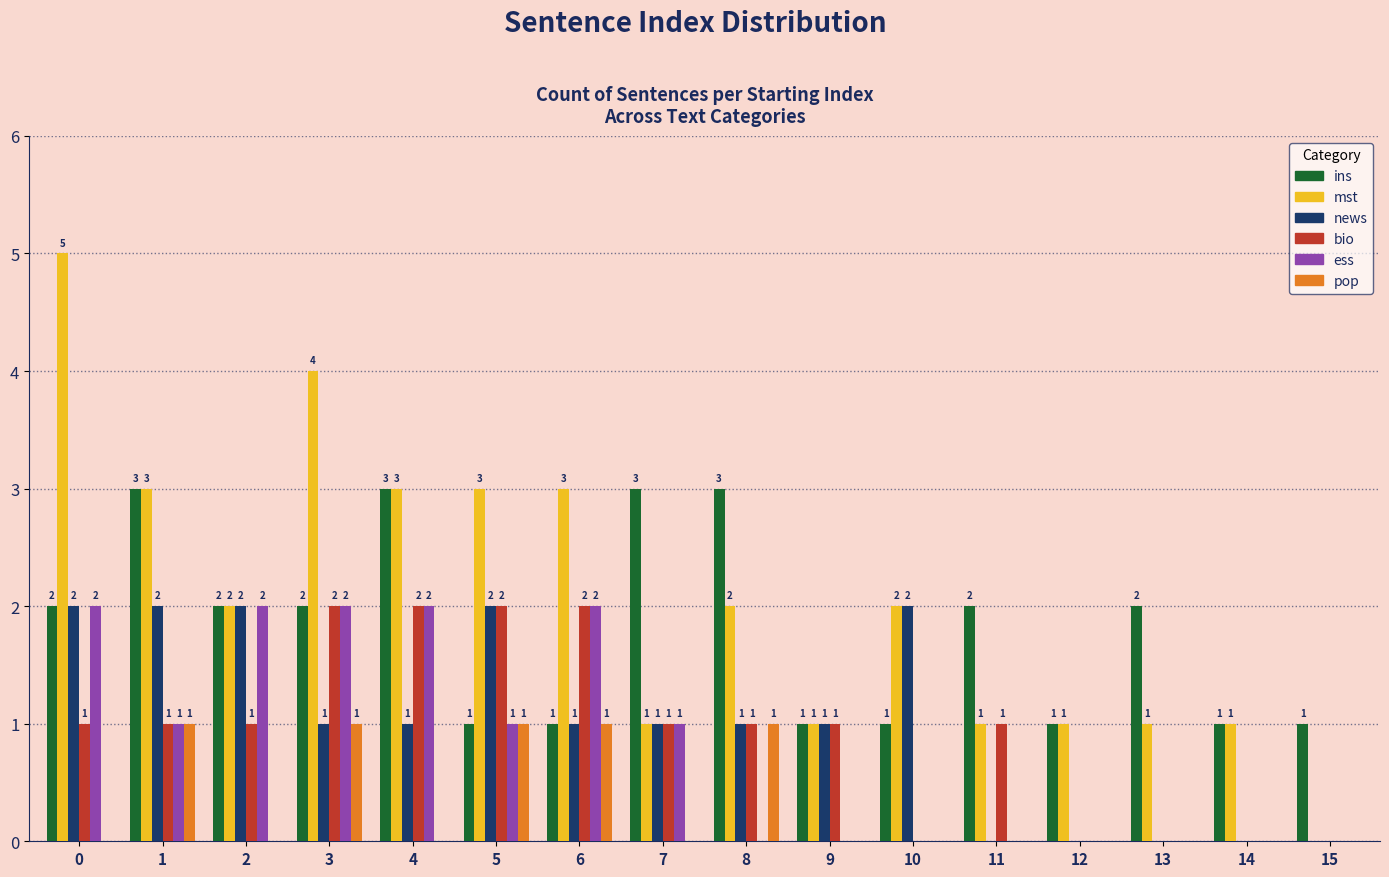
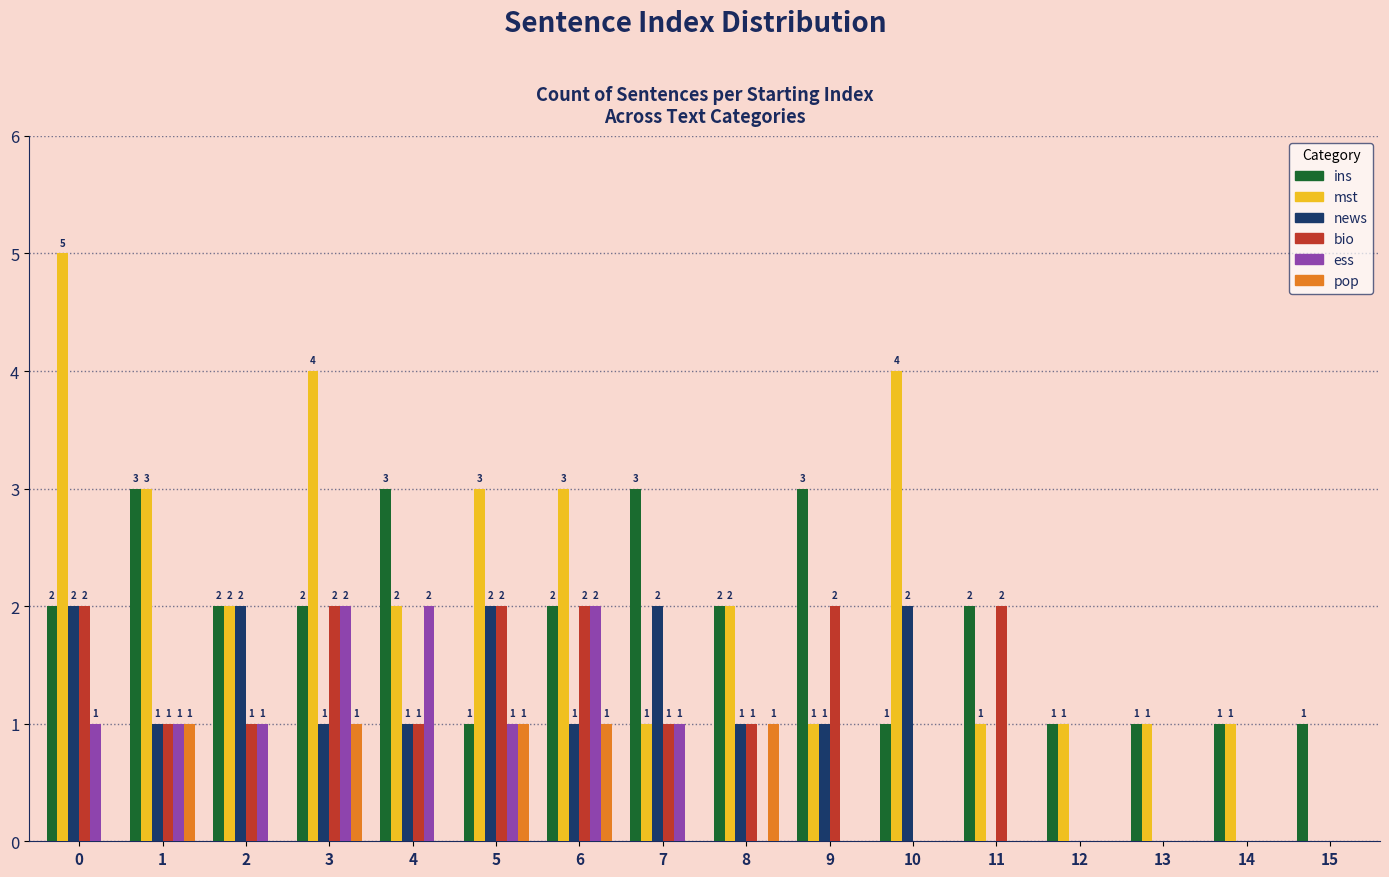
bio, 0: 1 -> 2
ess, 0: 2 -> 1
news, 1: 2 -> 1
ess, 2: 2 -> 1
mst, 4: 3 -> 2
bio, 4: 2 -> 1
ins, 6: 1 -> 2
news, 7: 1 -> 2
ins, 8: 3 -> 2
ins, 9: 1 -> 3
bio, 9: 1 -> 2
mst, 10: 2 -> 4
bio, 11: 1 -> 2
ins, 13: 2 -> 1
